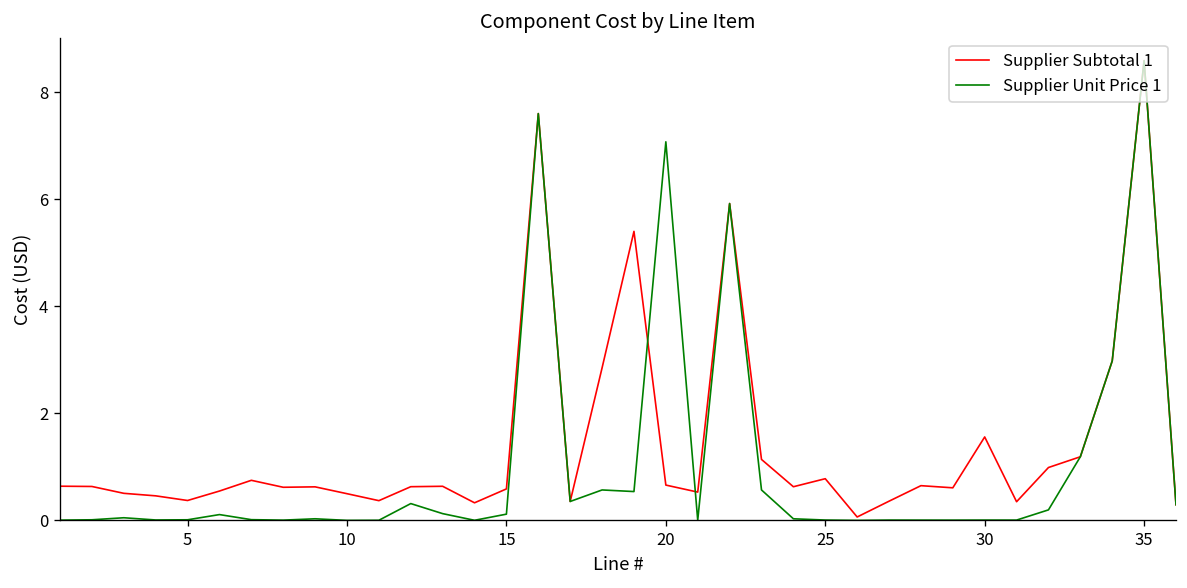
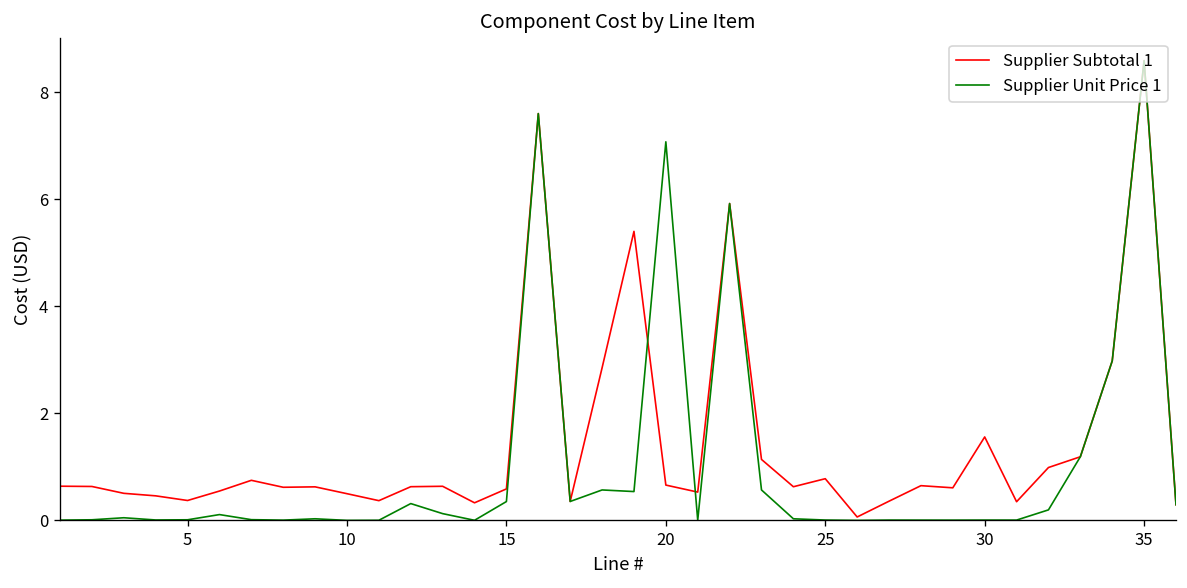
Supplier Unit Price 1, 15: 0.1 -> 0.4
